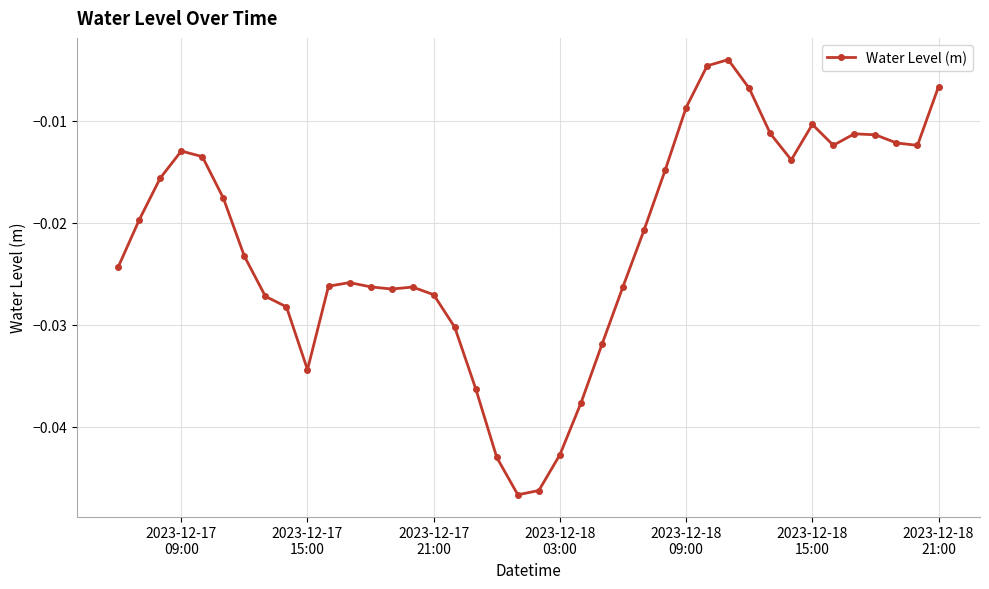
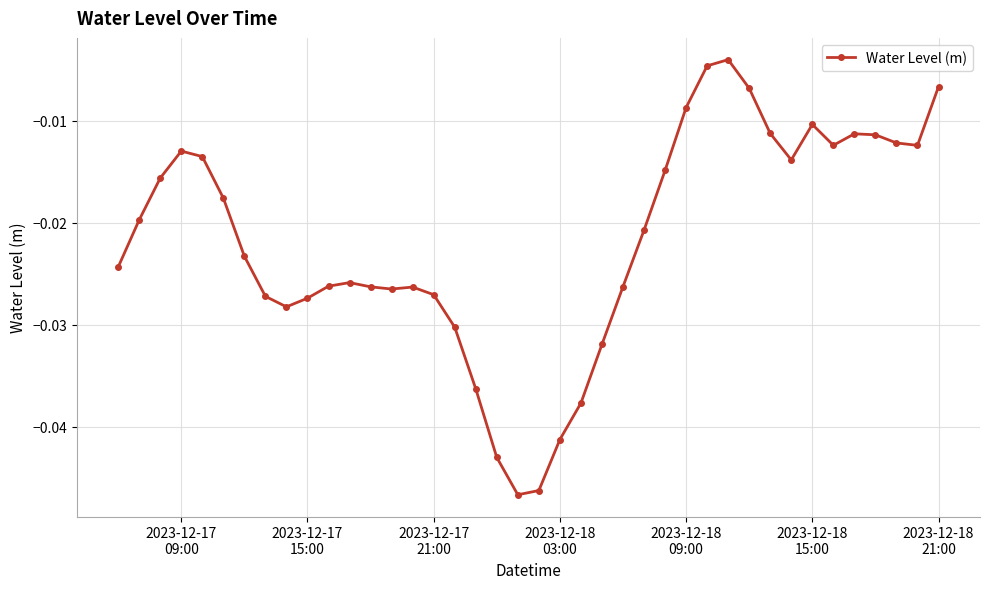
2023-12-17 15:00: -0.0344 -> -0.0274
2023-12-18 03:00: -0.0427 -> -0.0413
